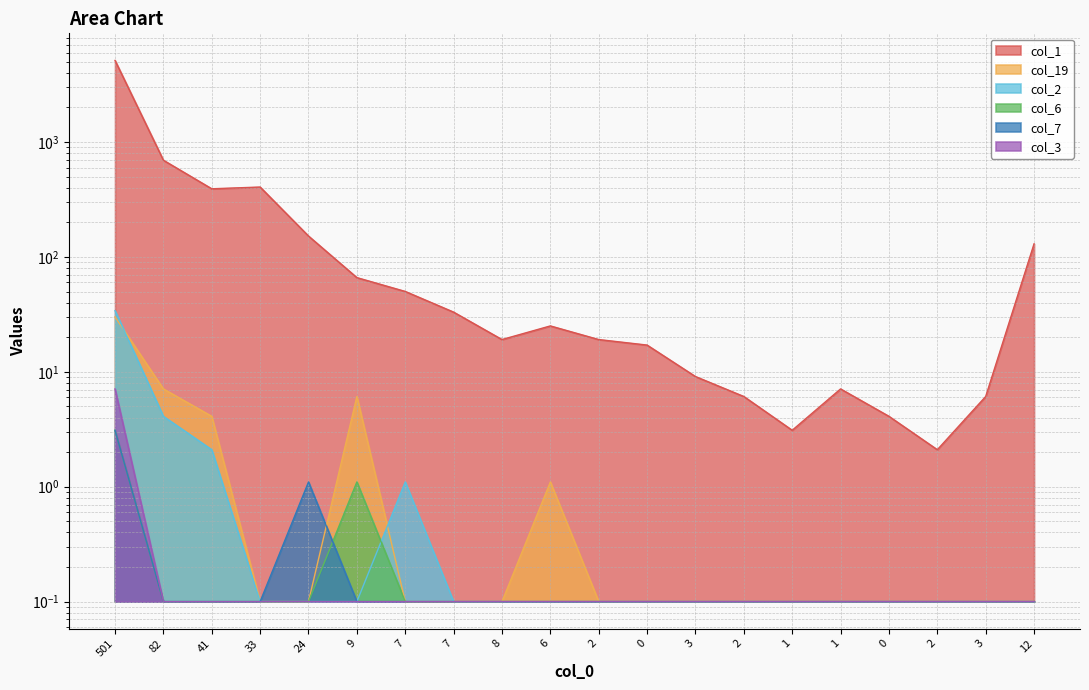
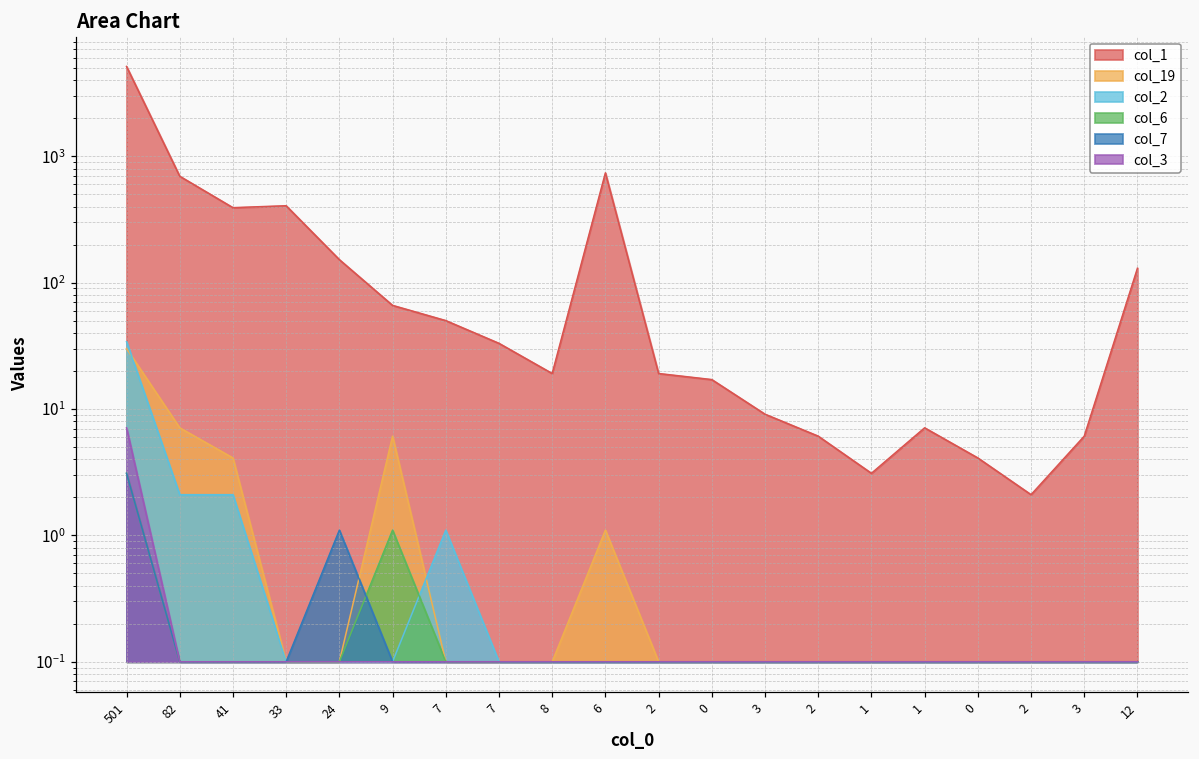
col_2, 82: 4.1 -> 2.1
col_1, 6: 25 -> 700
